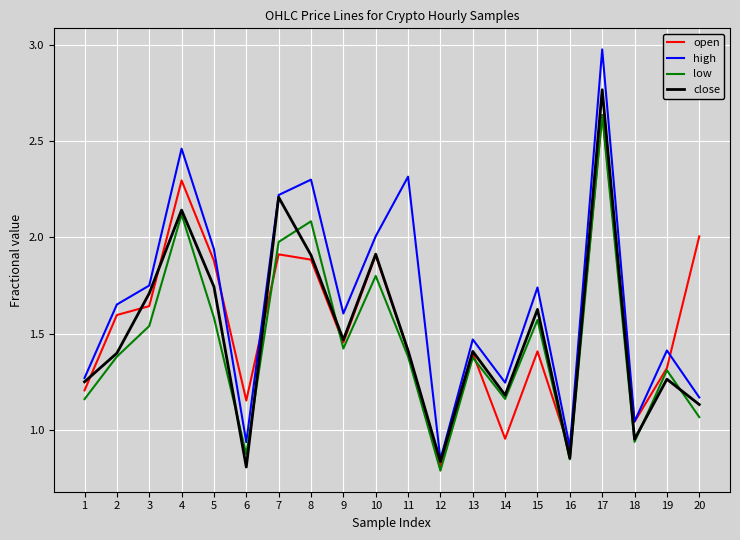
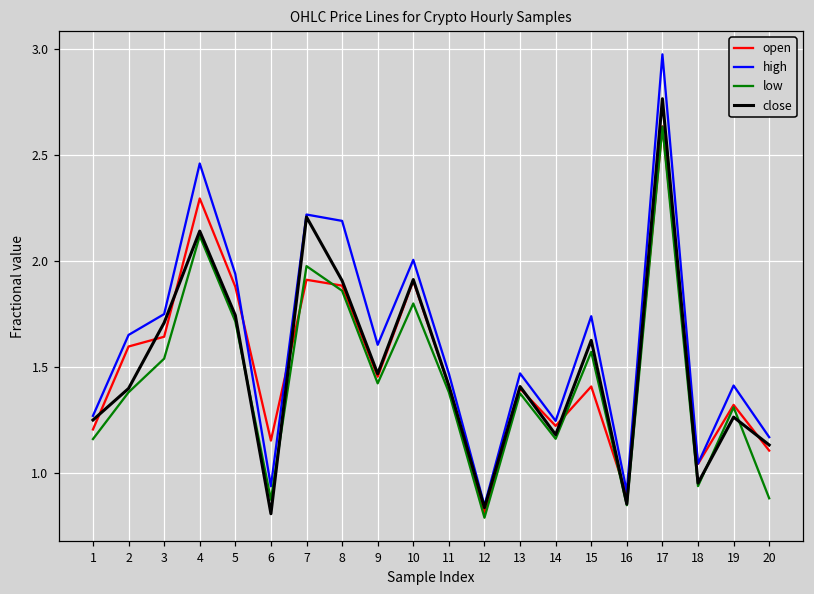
low, 5: 1.58 -> 1.72
high, 8: 2.30 -> 2.19
low, 8: 2.08 -> 1.86
high, 11: 2.32 -> 1.47
open, 14: 0.95 -> 1.22
open, 20: 2.01 -> 1.11
low, 20: 1.07 -> 0.88
